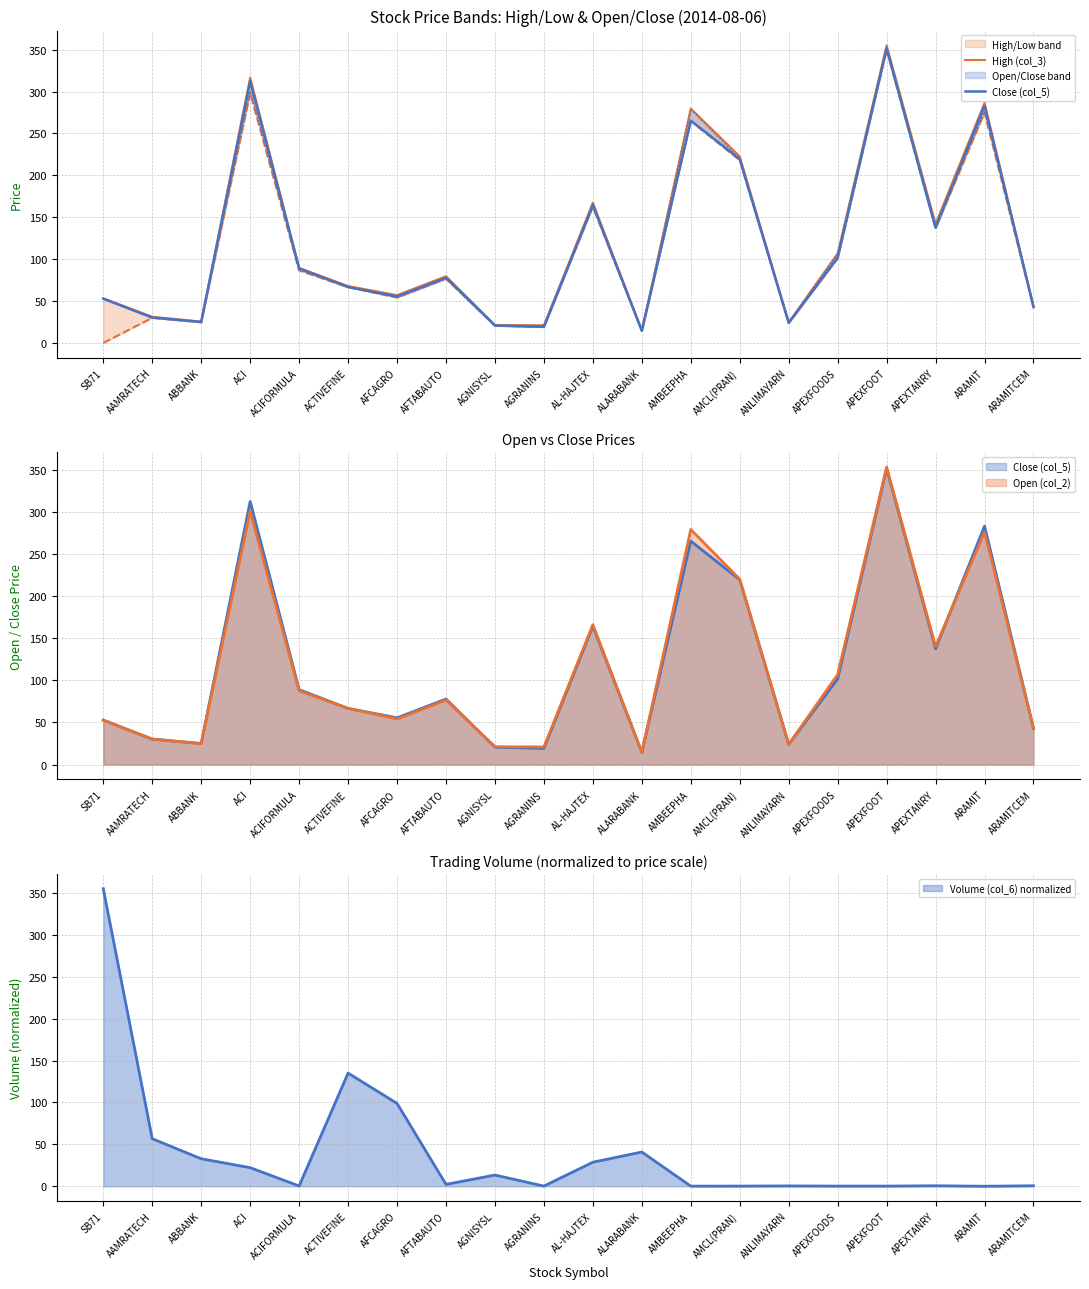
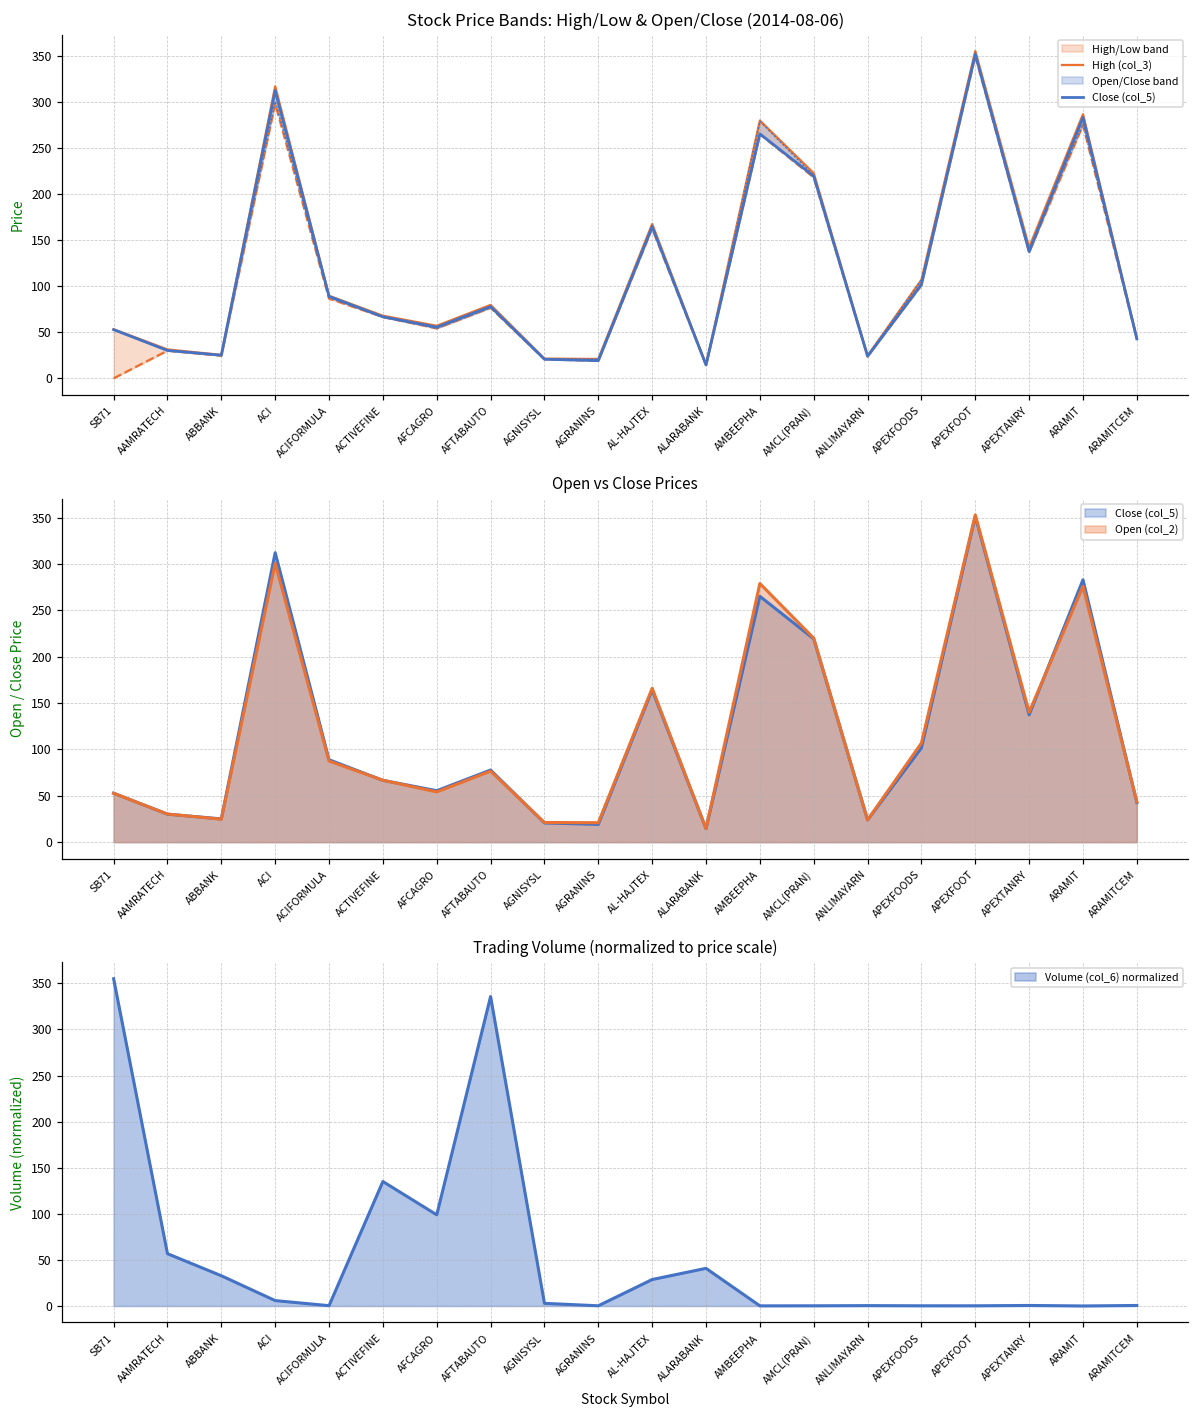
Trading Volume (normalized to price scale), ACI: 20 -> 10
Trading Volume (normalized to price scale), AFTABAUTO: 0 -> 340
Trading Volume (normalized to price scale), AGNISYSL: 10 -> 0
